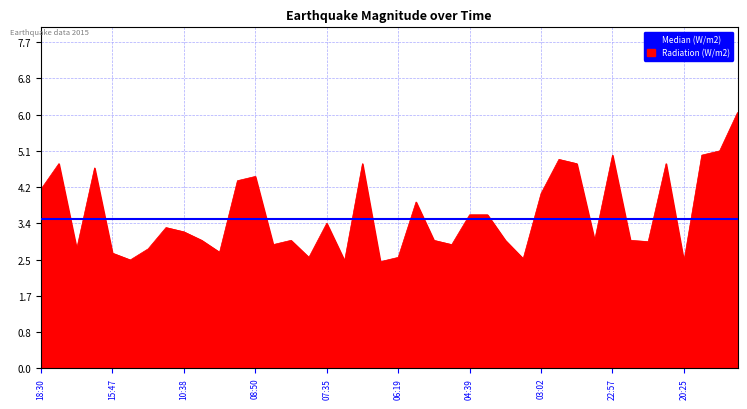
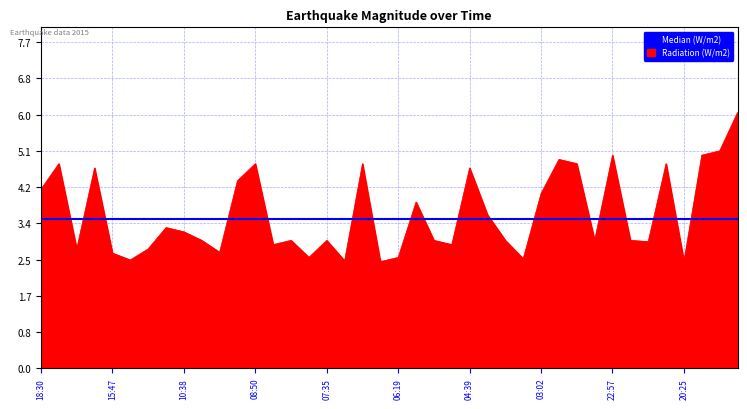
Radiation (W/m2), 08:50: 4.5 -> 4.8
Radiation (W/m2), 07:35: 3.4 -> 3.0
Radiation (W/m2), 04:39: 3.6 -> 4.7
